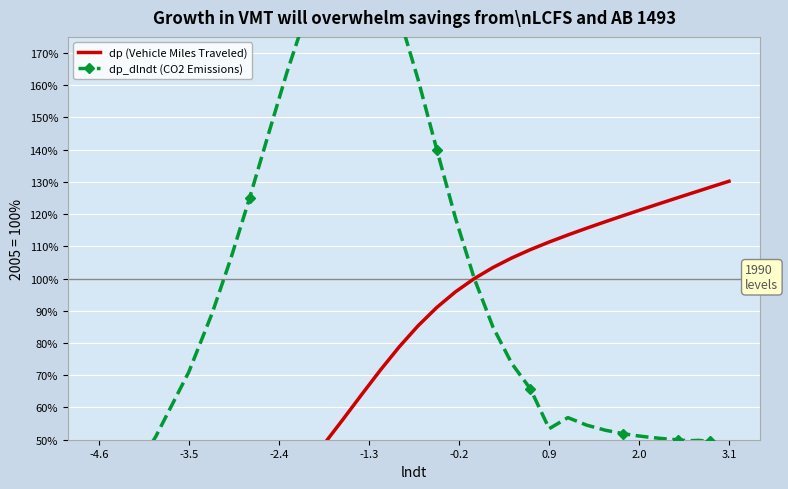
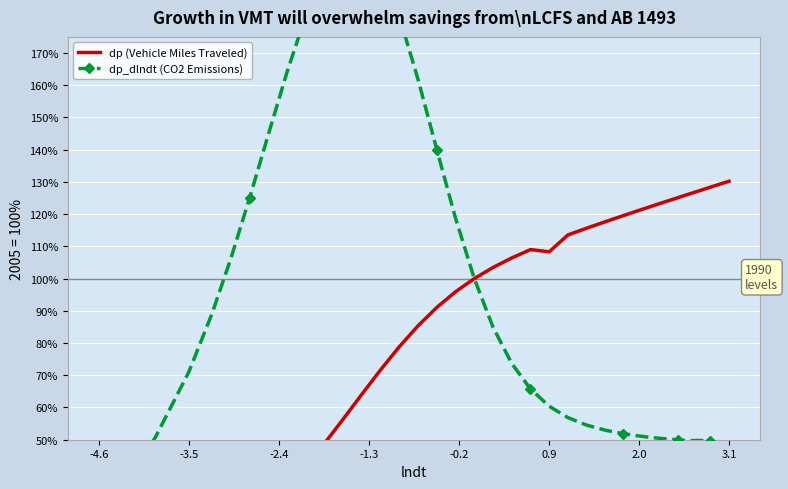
dp (Vehicle Miles Traveled), 0.9: 111% -> 108%
dp_dlndt (CO2 Emissions), 0.9: 53% -> 60%
